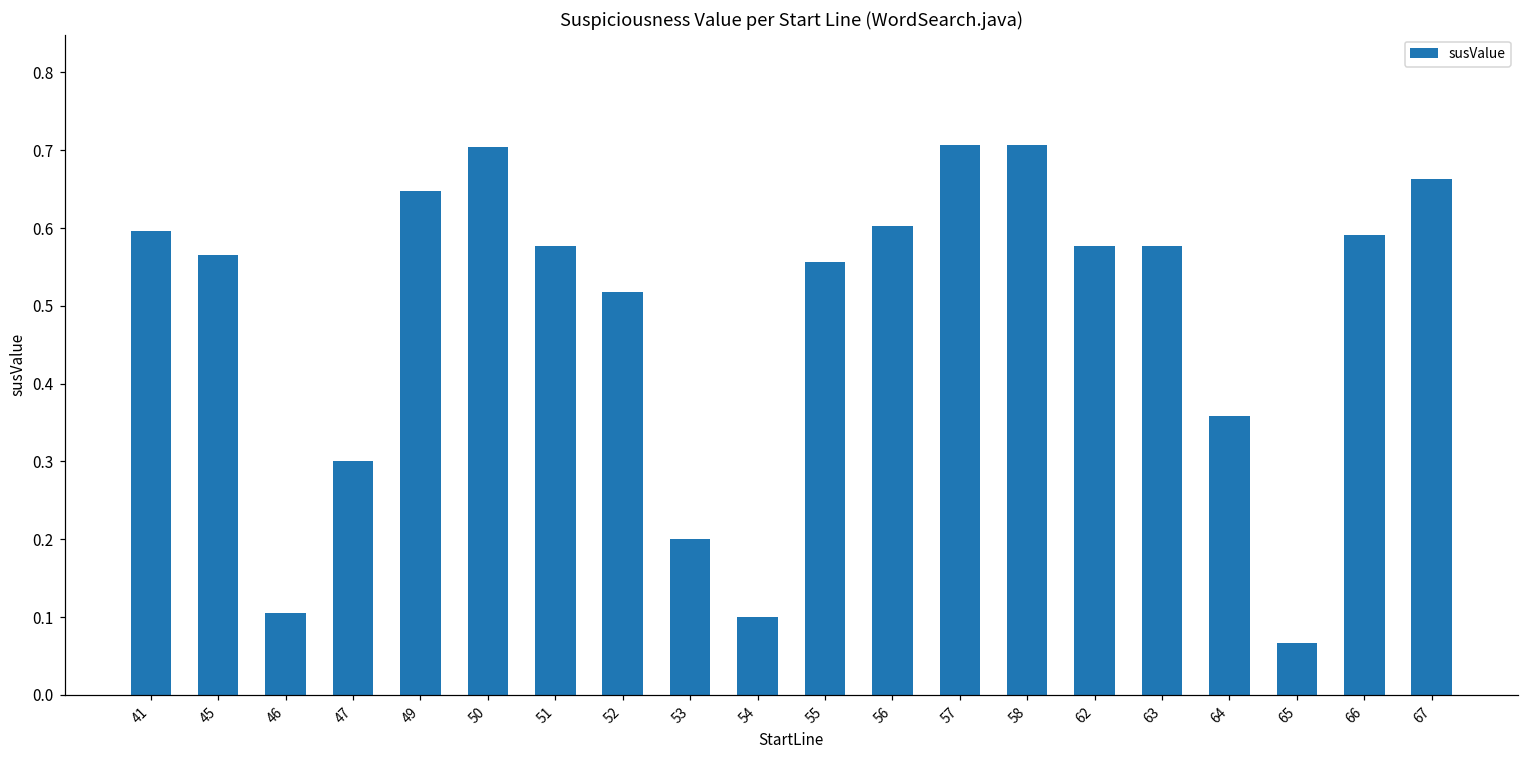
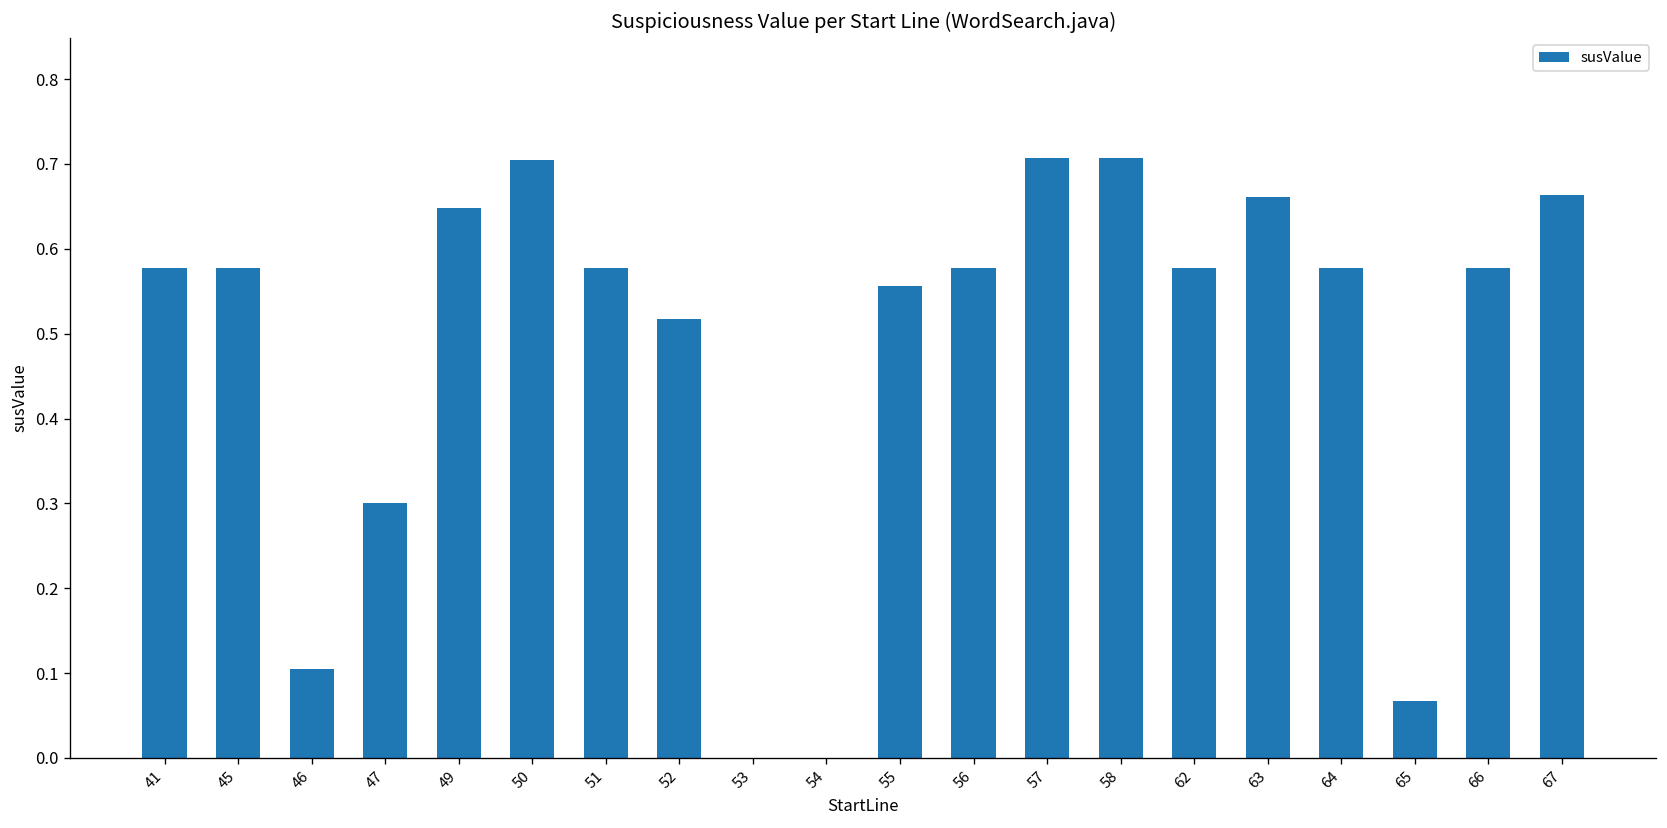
41: 0.60 -> 0.58
45: 0.56 -> 0.58
53: 0.2 -> 0.0
54: 0.1 -> 0.0
56: 0.60 -> 0.58
63: 0.58 -> 0.66
64: 0.36 -> 0.58
66: 0.59 -> 0.58
